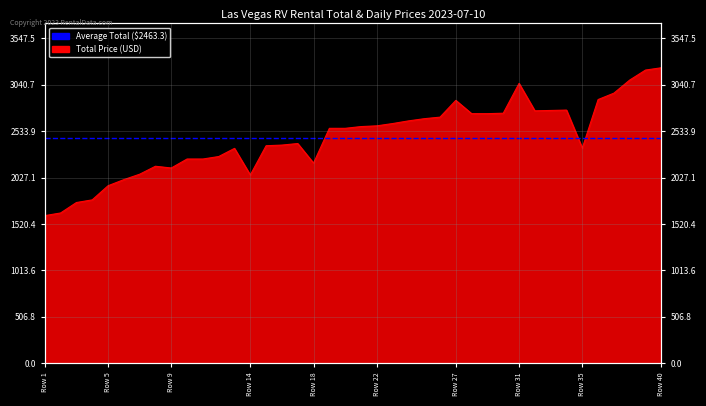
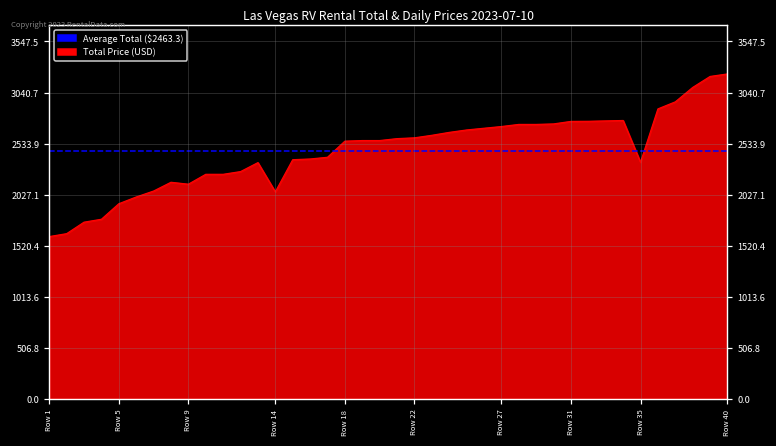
Row 18: 2200 -> 2600
Row 27: 2900 -> 2700
Row 31: 3100 -> 2800
